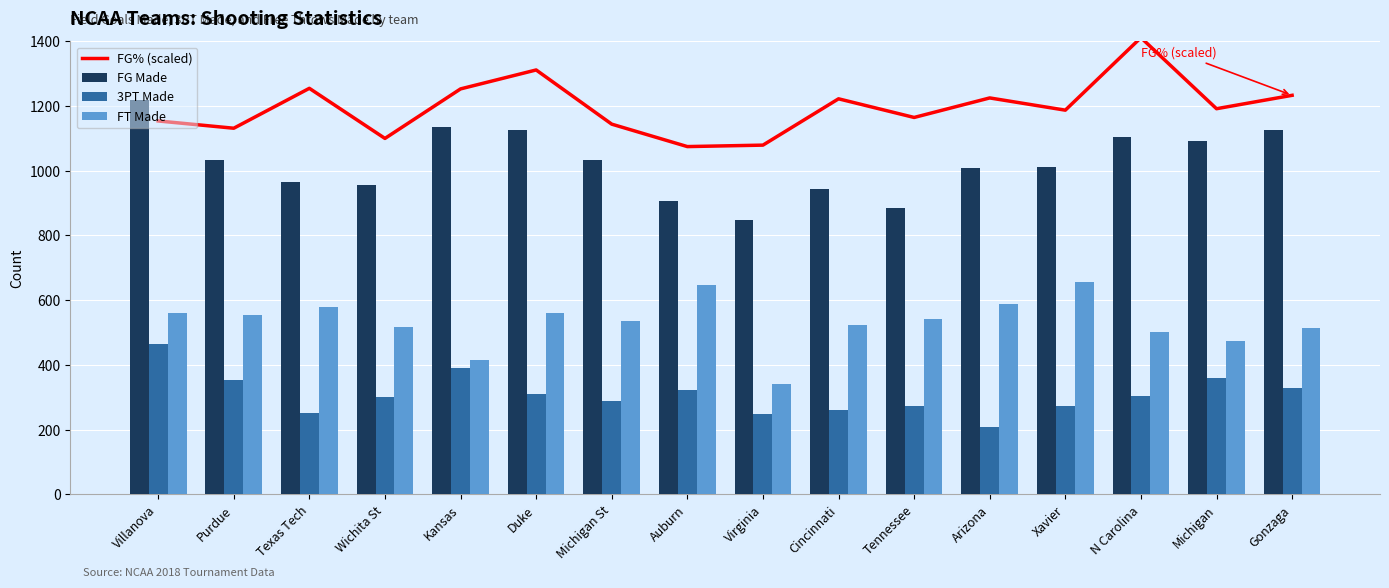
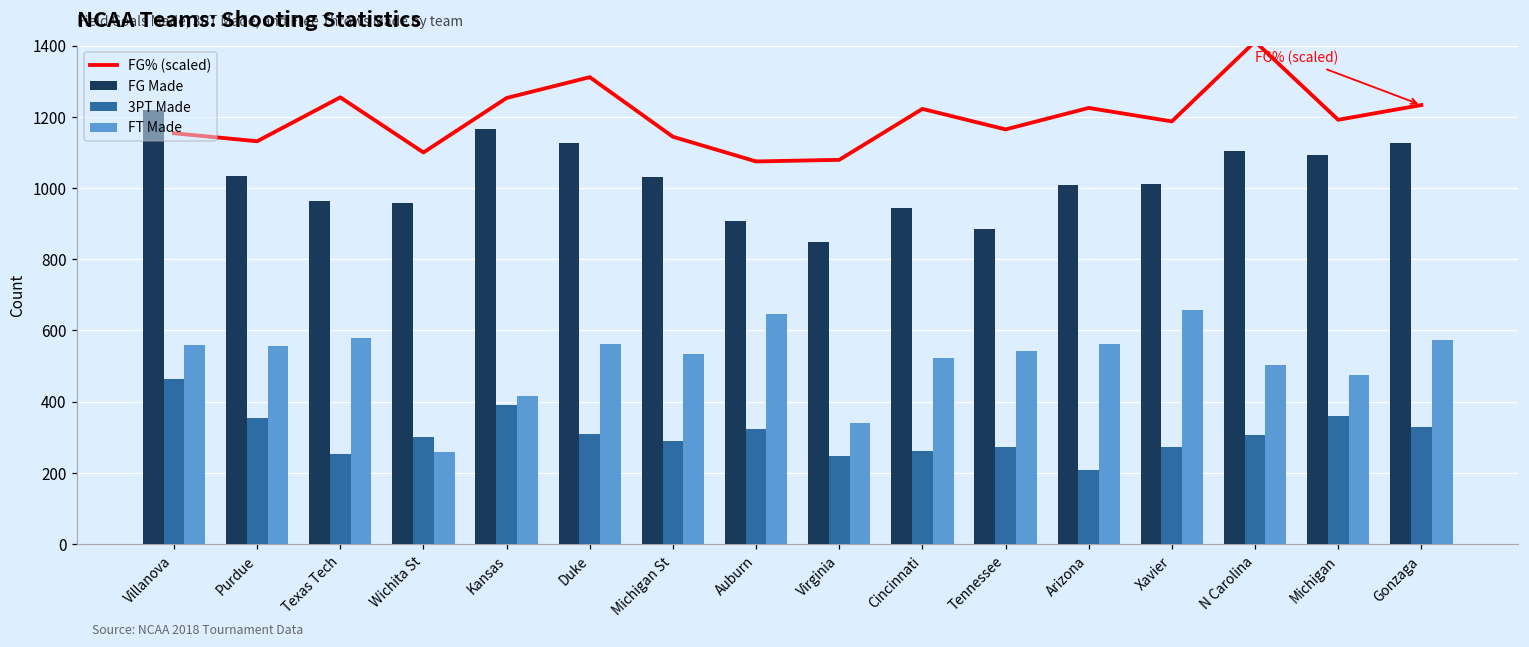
FT Made, Wichita St: 520 -> 260
FG Made, Kansas: 1140 -> 1170
FT Made, Arizona: 590 -> 560
FT Made, Gonzaga: 510 -> 570
